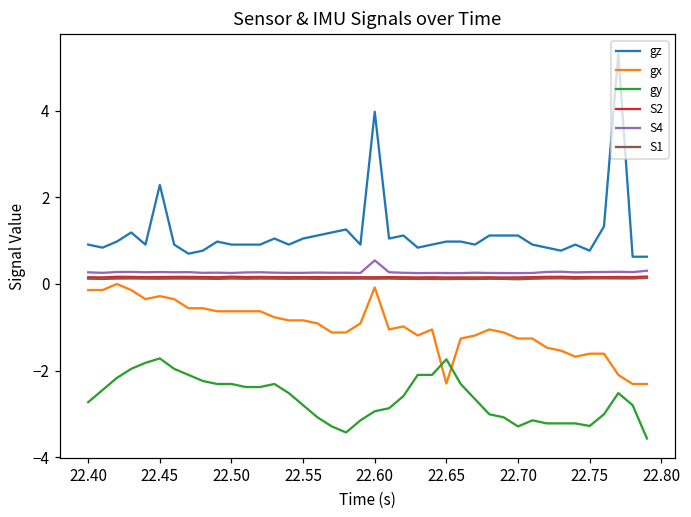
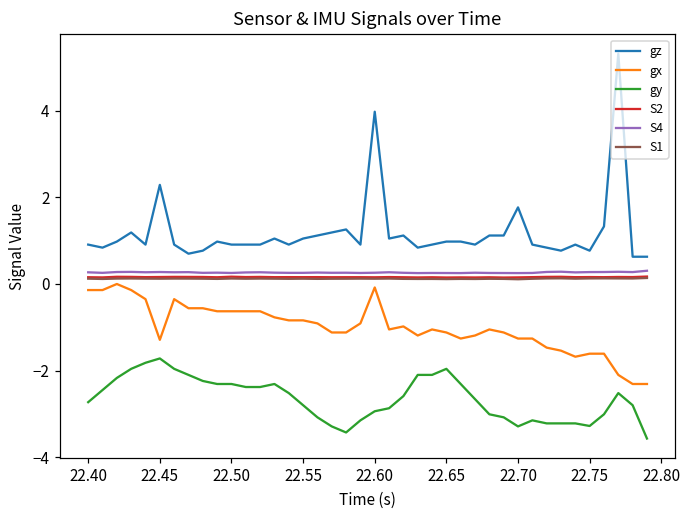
gx, 22.45: -0.3 -> -1.3
S4, 22.60: 0.5 -> 0.3
gx, 22.65: -2.3 -> -1.1
gy, 22.65: -1.7 -> -2.0
gz, 22.70: 1.1 -> 1.8
